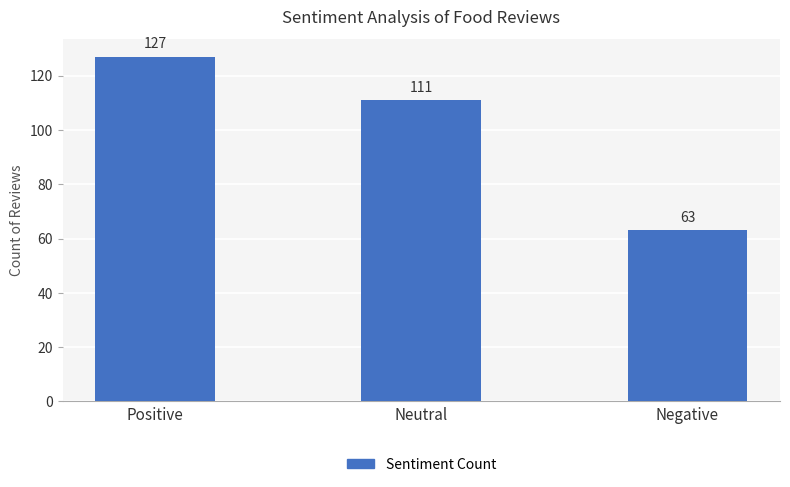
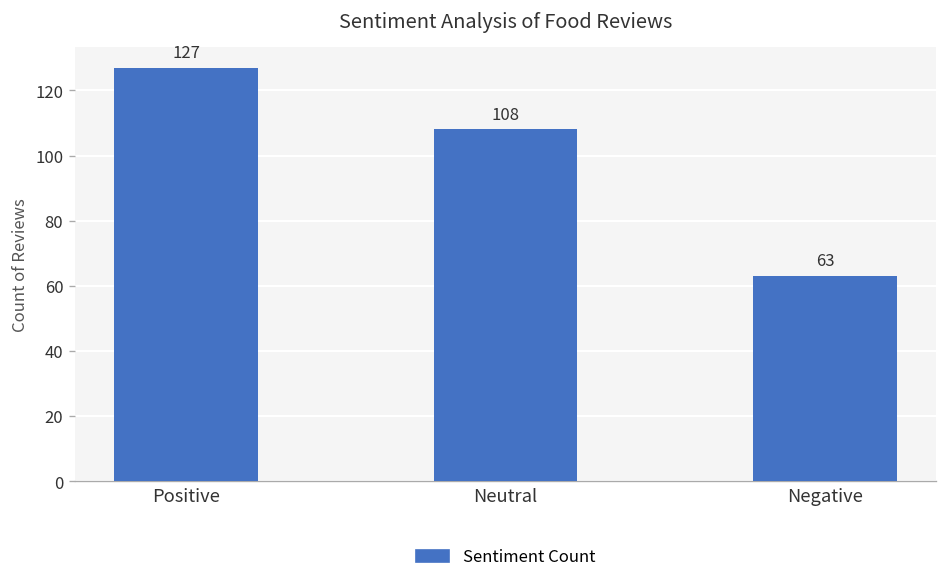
Neutral: 111 -> 108
